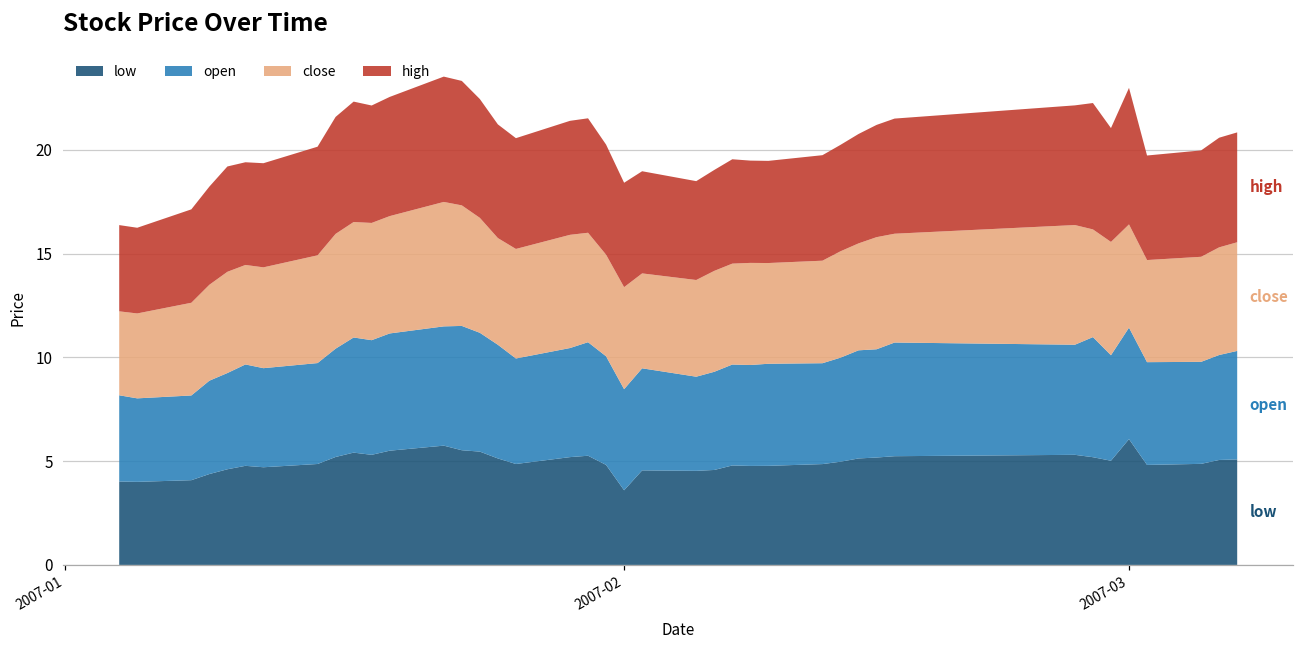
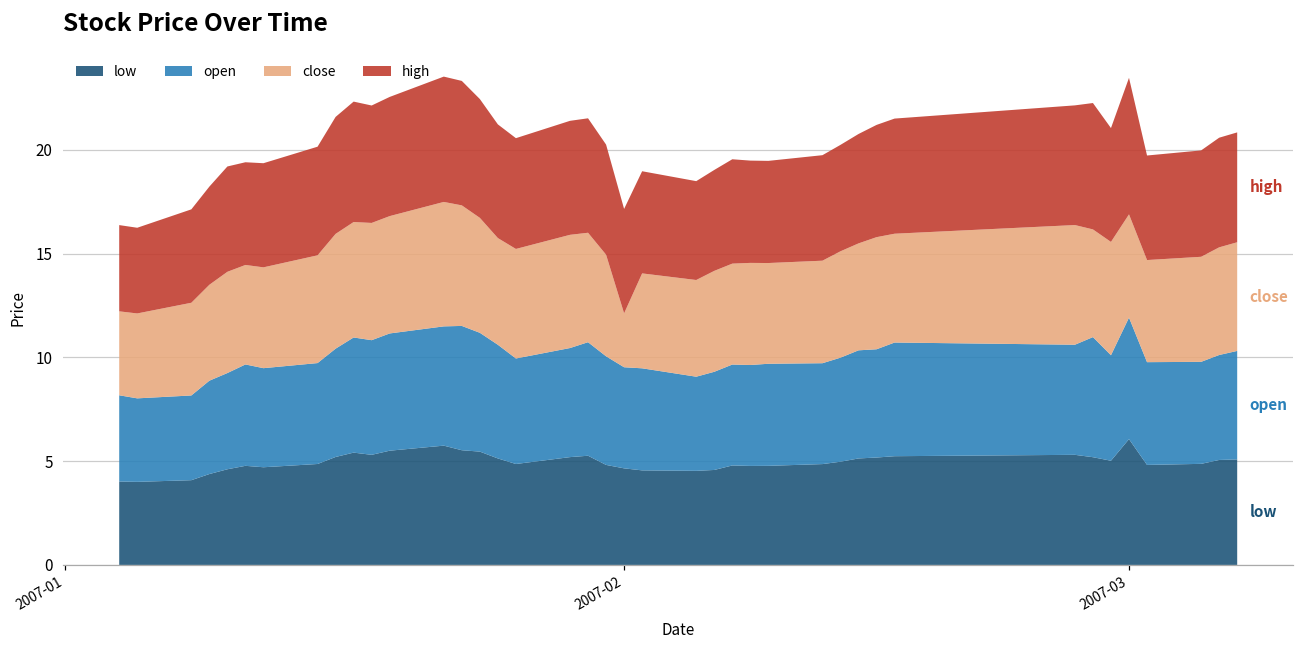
low, 2007-02: 3.6 -> 4.7
close, 2007-02: 4.9 -> 2.6
open, 2007-03: 5.4 -> 5.9
